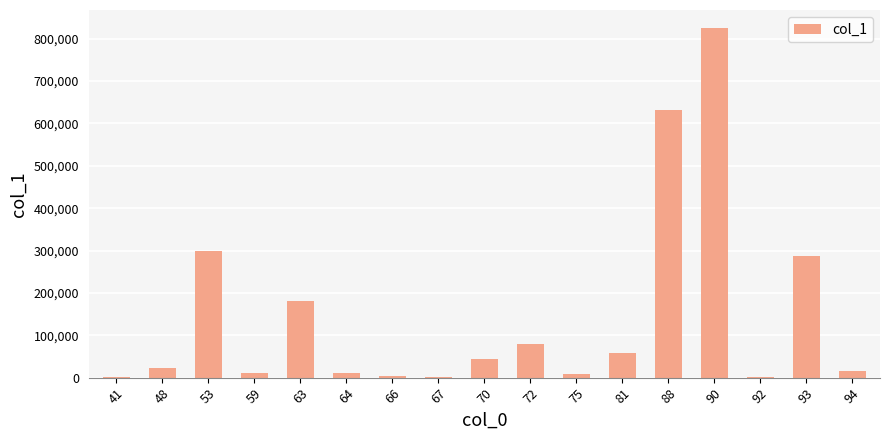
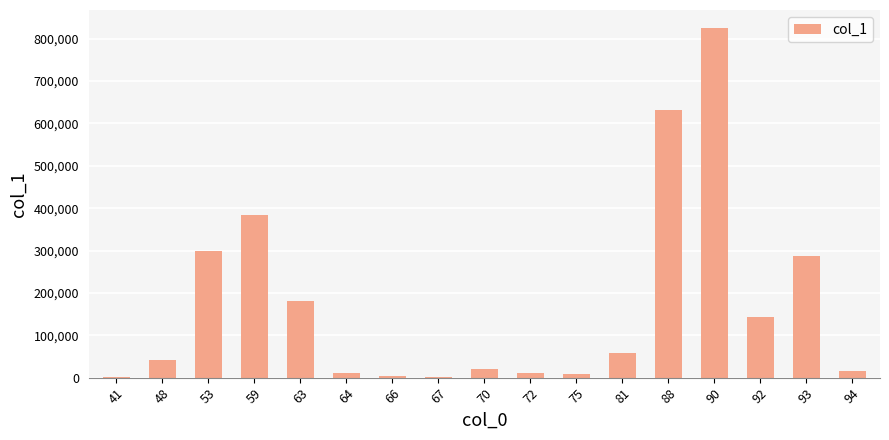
48: 20,000 -> 40,000
59: 10,000 -> 380,000
70: 40,000 -> 20,000
72: 80,000 -> 10,000
92: 0 -> 140,000
